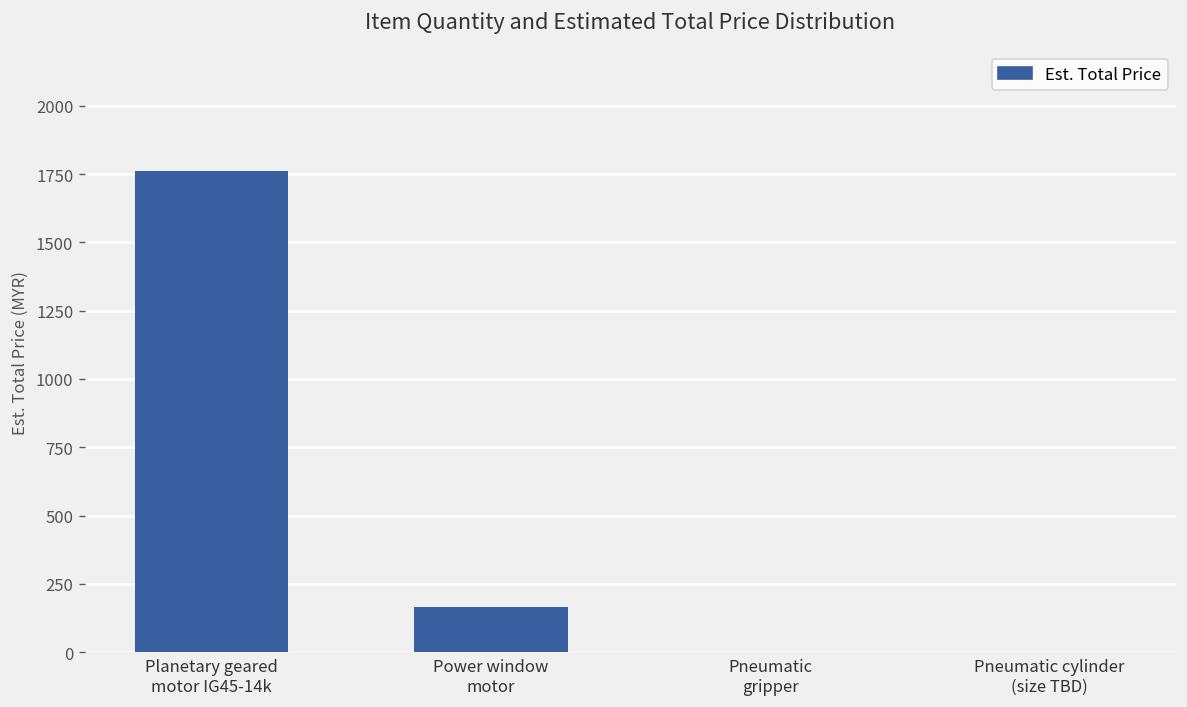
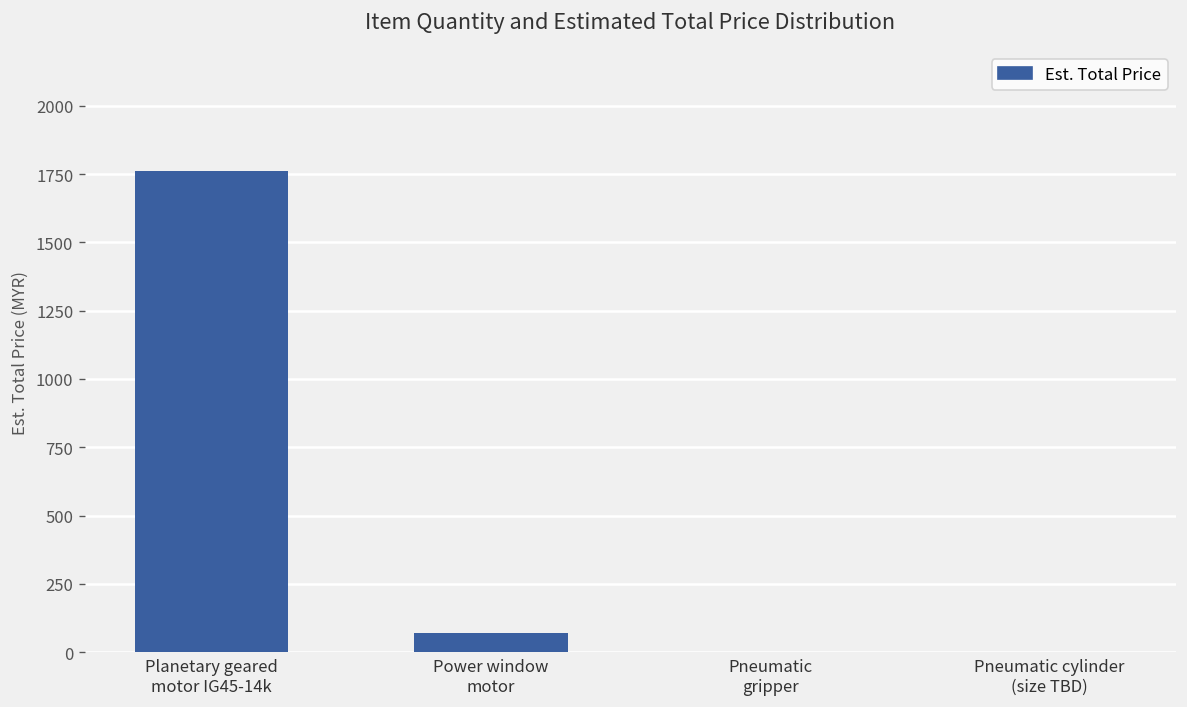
Power window motor: 160 -> 70
